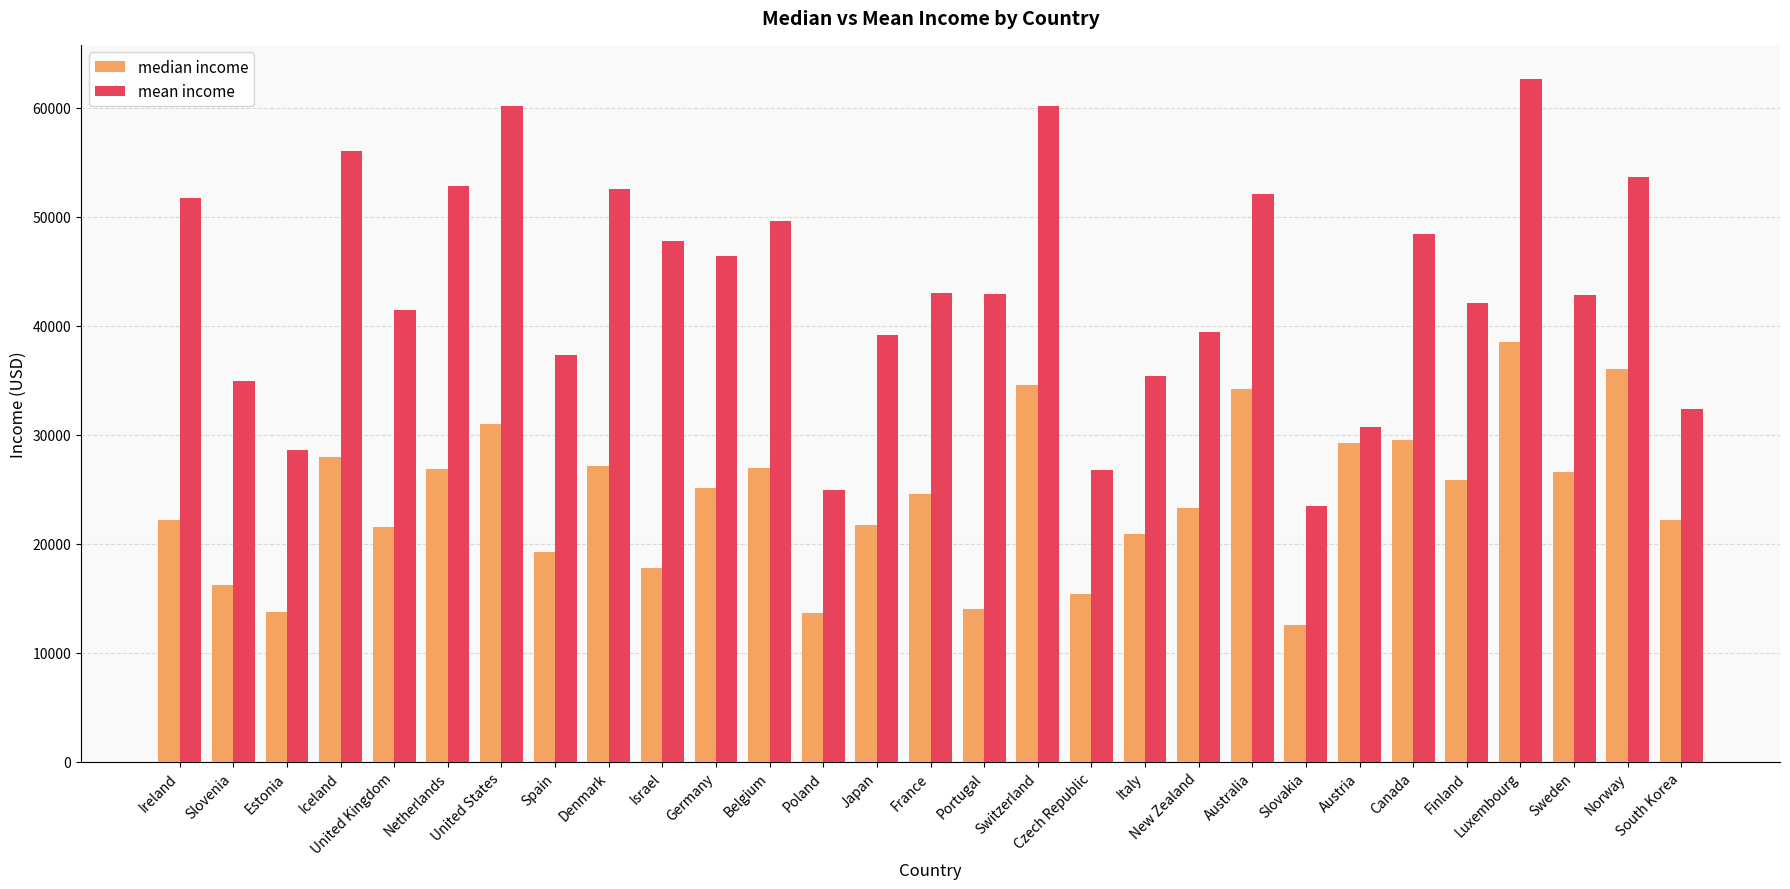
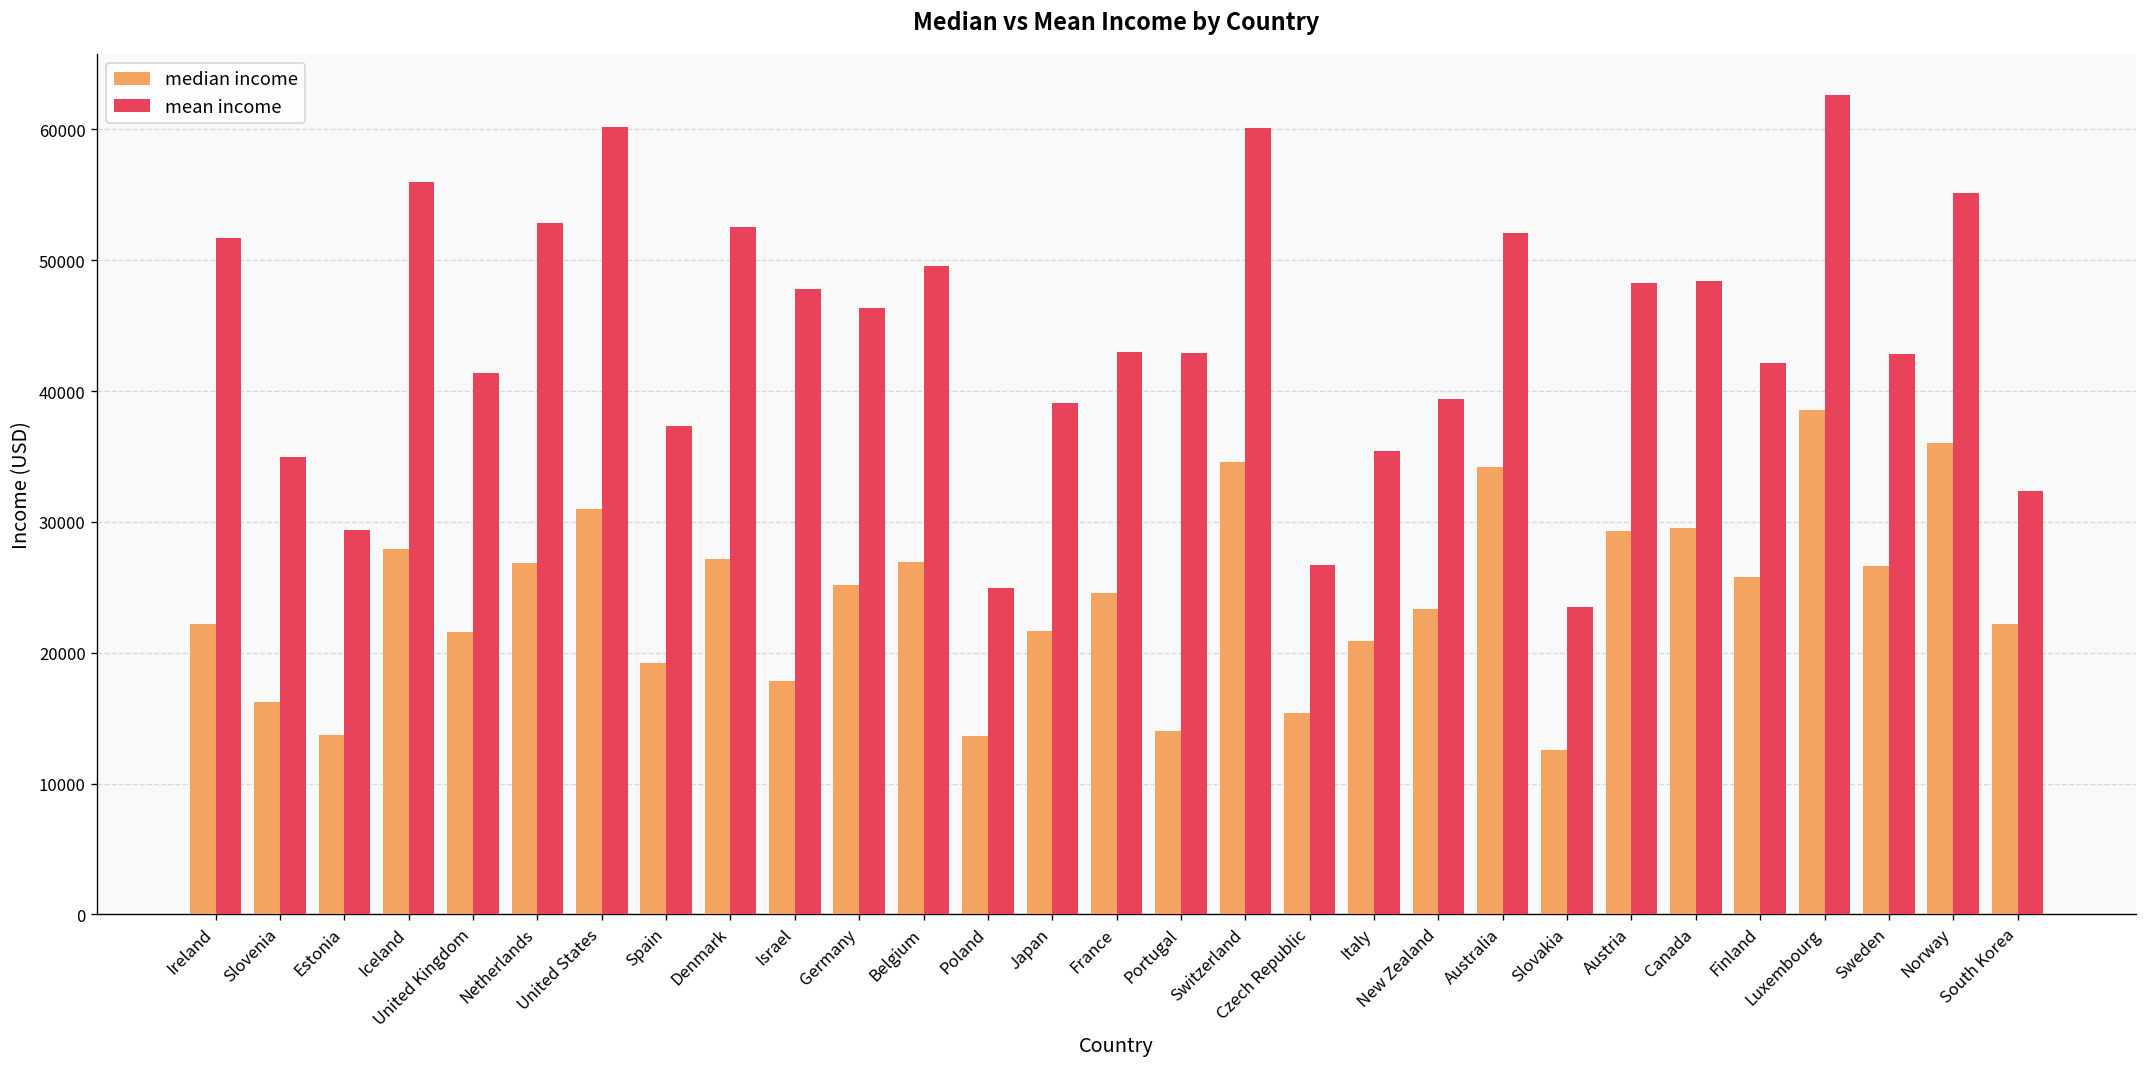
mean income, Estonia: 28600 -> 29400
mean income, Austria: 30700 -> 48300
mean income, Norway: 53600 -> 55100
